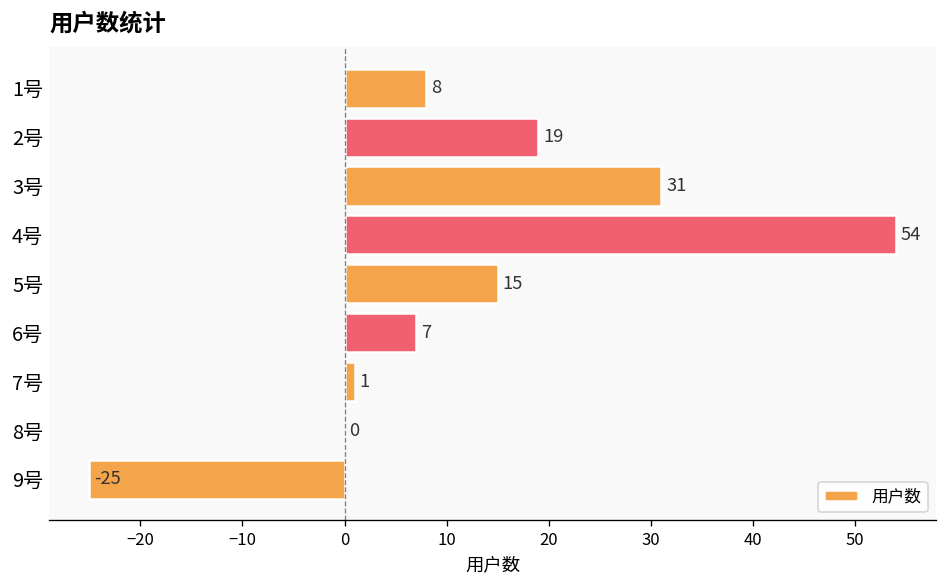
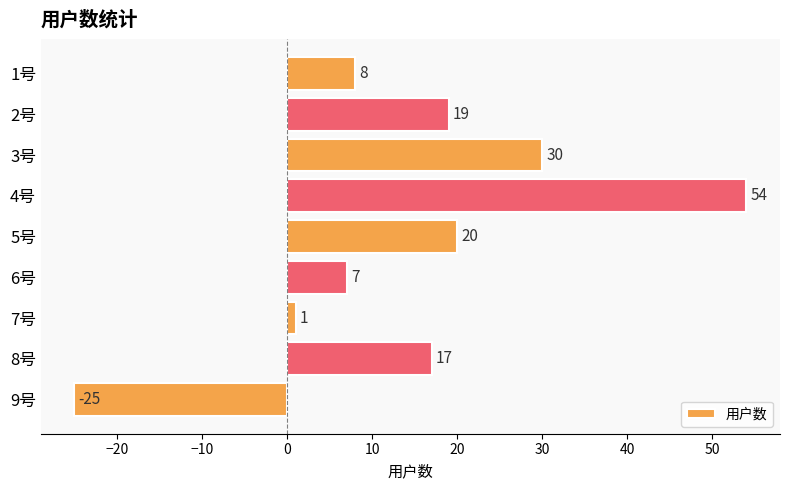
3号: 31 -> 30
5号: 15 -> 20
8号: 0 -> 17
